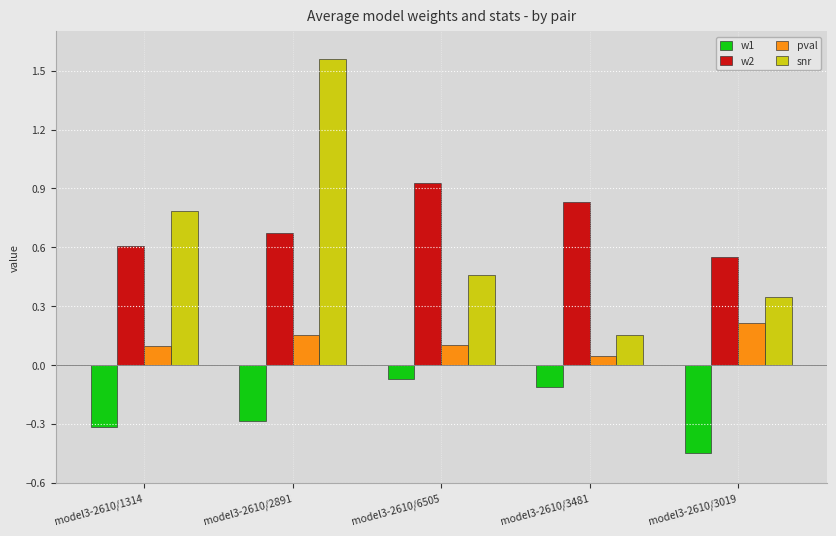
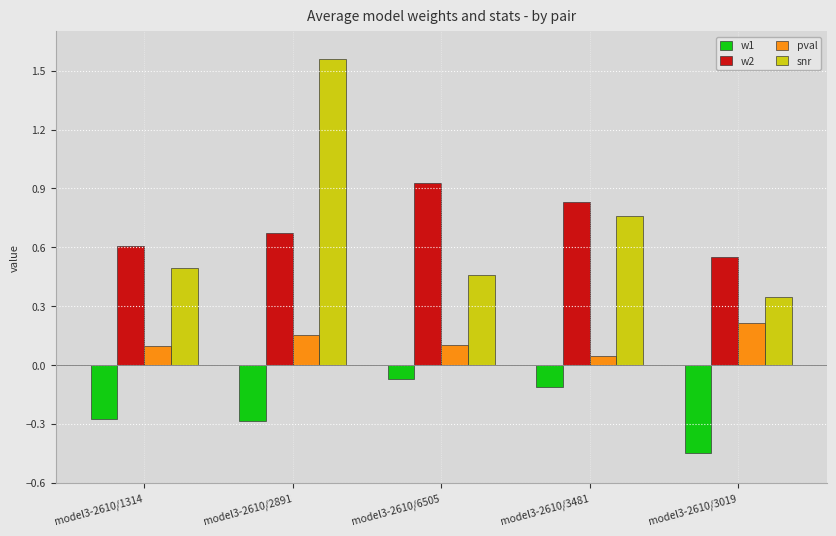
w1, model3-2610/1314: -0.32 -> -0.27
snr, model3-2610/1314: 0.78 -> 0.50
snr, model3-2610/3481: 0.15 -> 0.76
